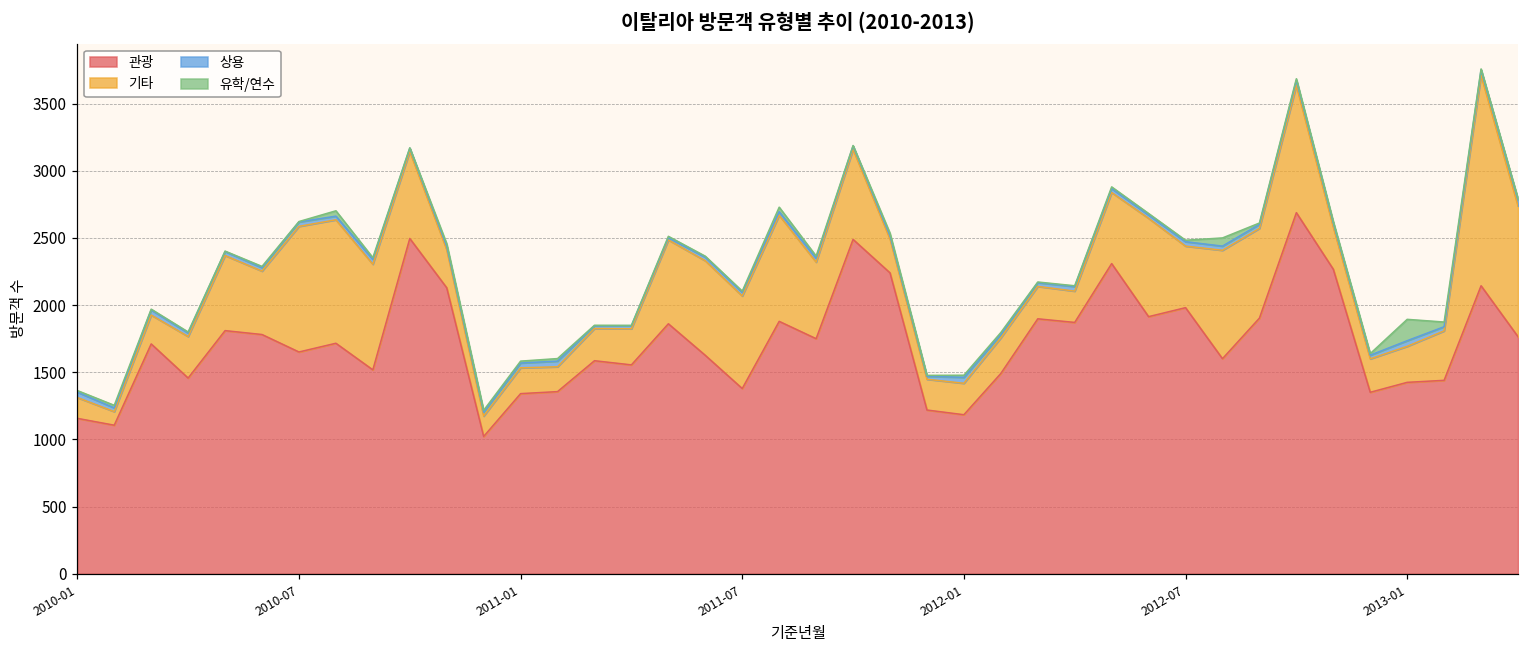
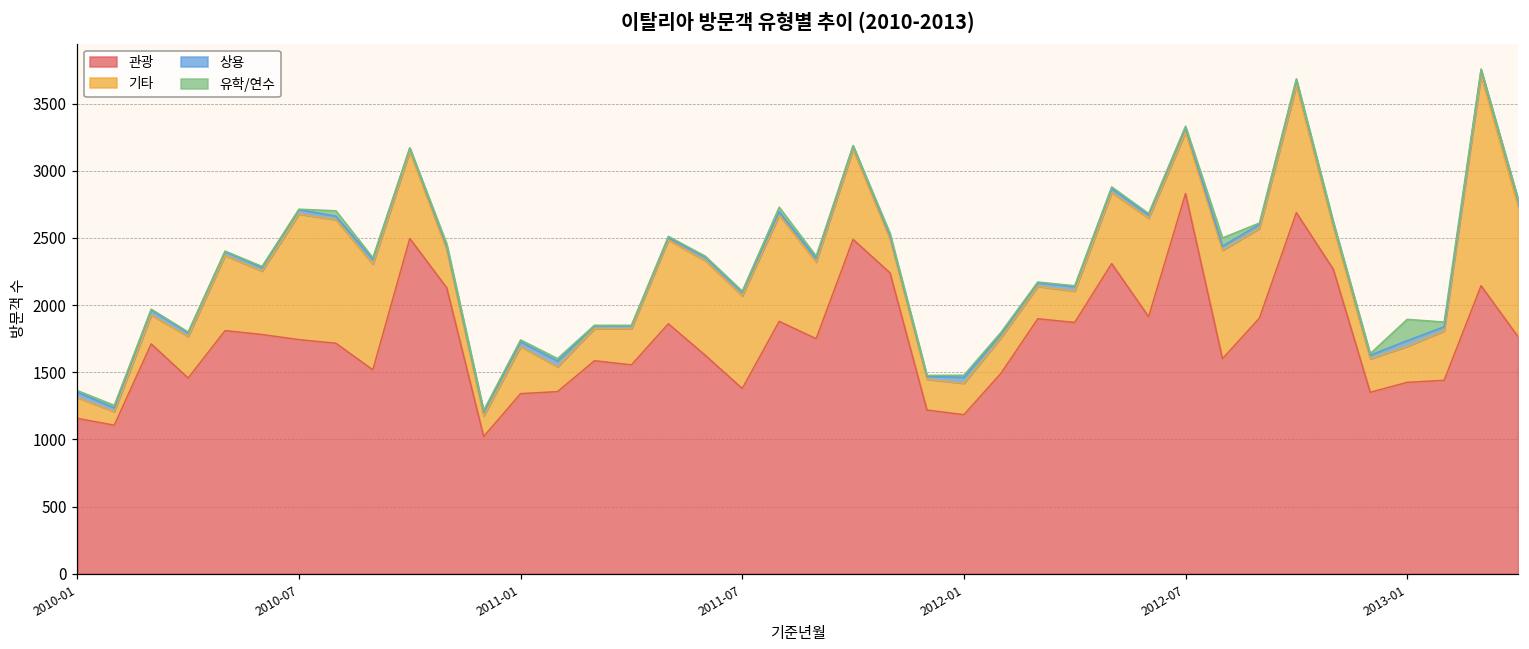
관광, 2010-07: 1650 -> 1740
기타, 2011-01: 190 -> 350
관광, 2012-07: 1980 -> 2830
